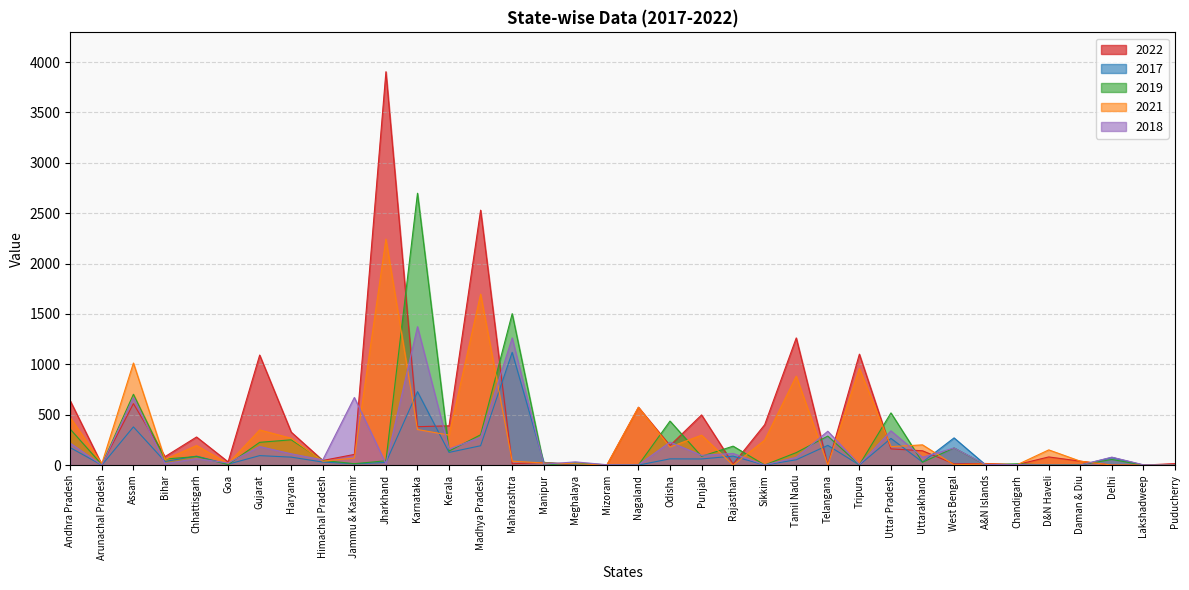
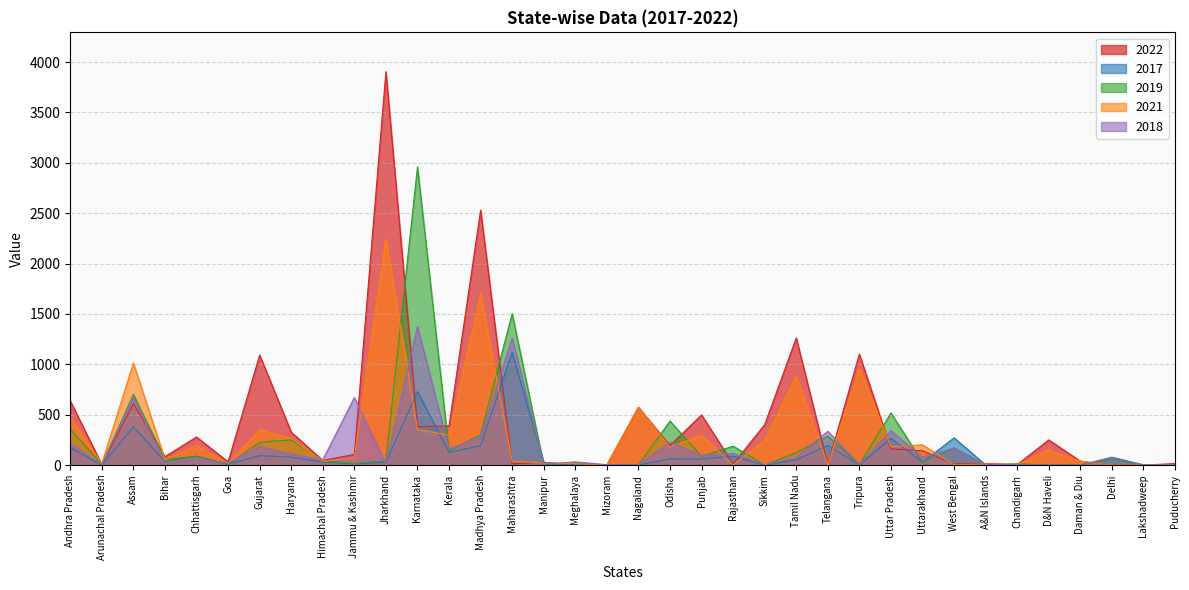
2019, Karnataka: 2700 -> 2960
2022, D&N Haveli: 80 -> 250
